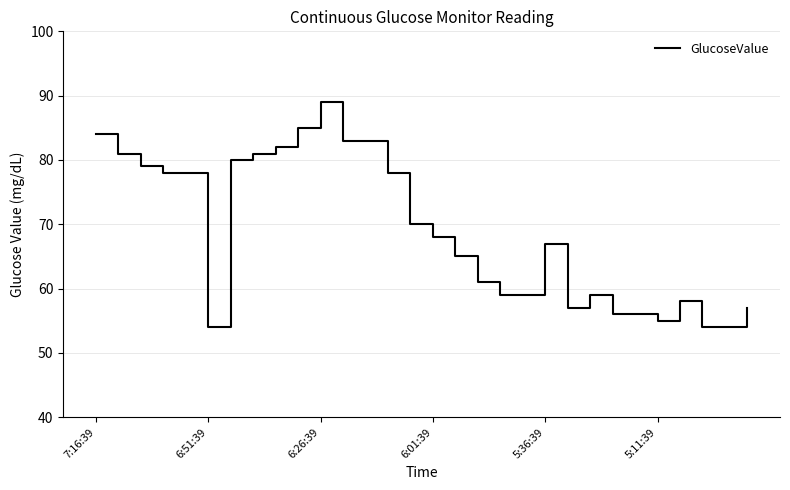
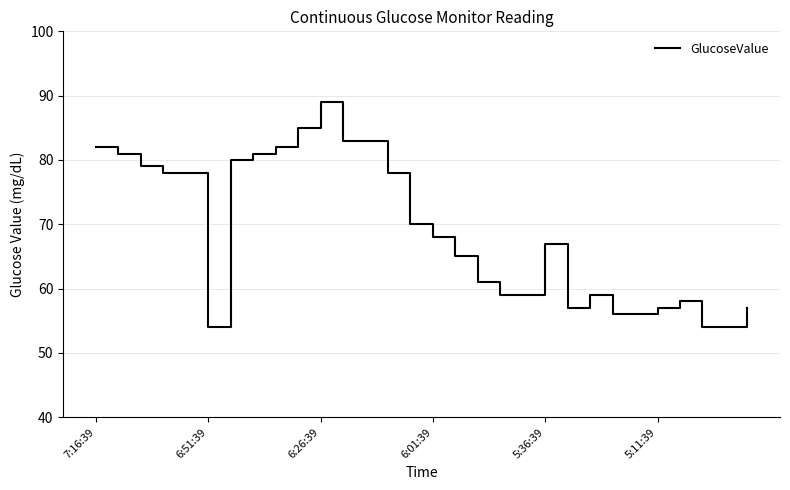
7:16:39: 84 -> 82
5:11:39: 55 -> 57
